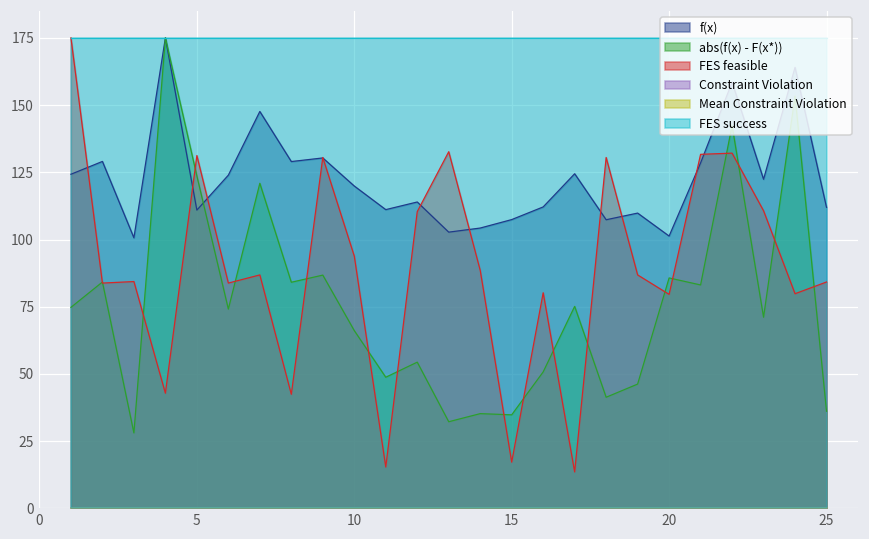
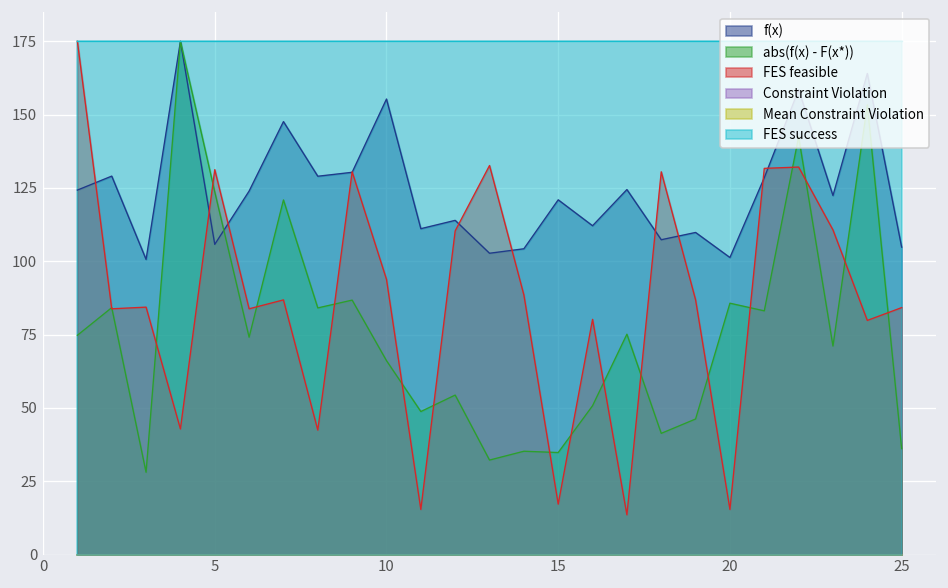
f(x), 5: 111 -> 106
f(x), 10: 120 -> 155
f(x), 15: 107 -> 121
FES feasible, 20: 80 -> 15
f(x), 25: 112 -> 105
